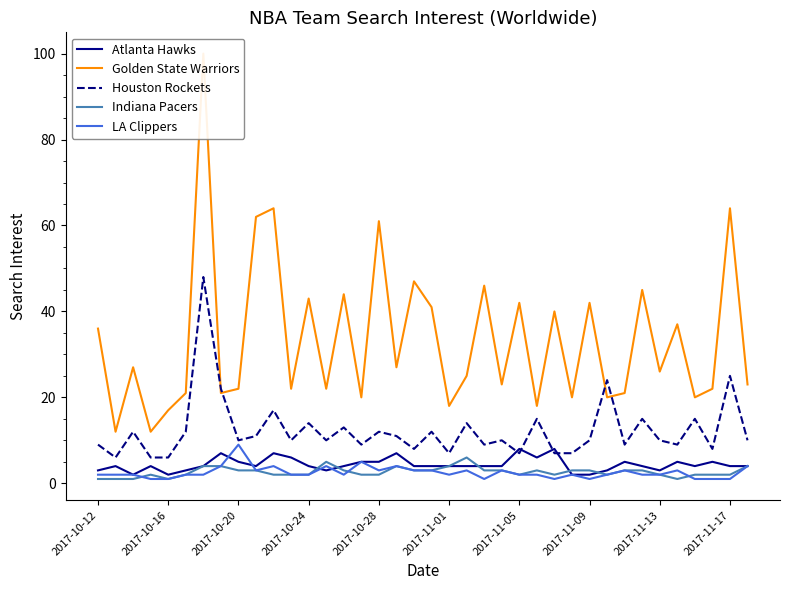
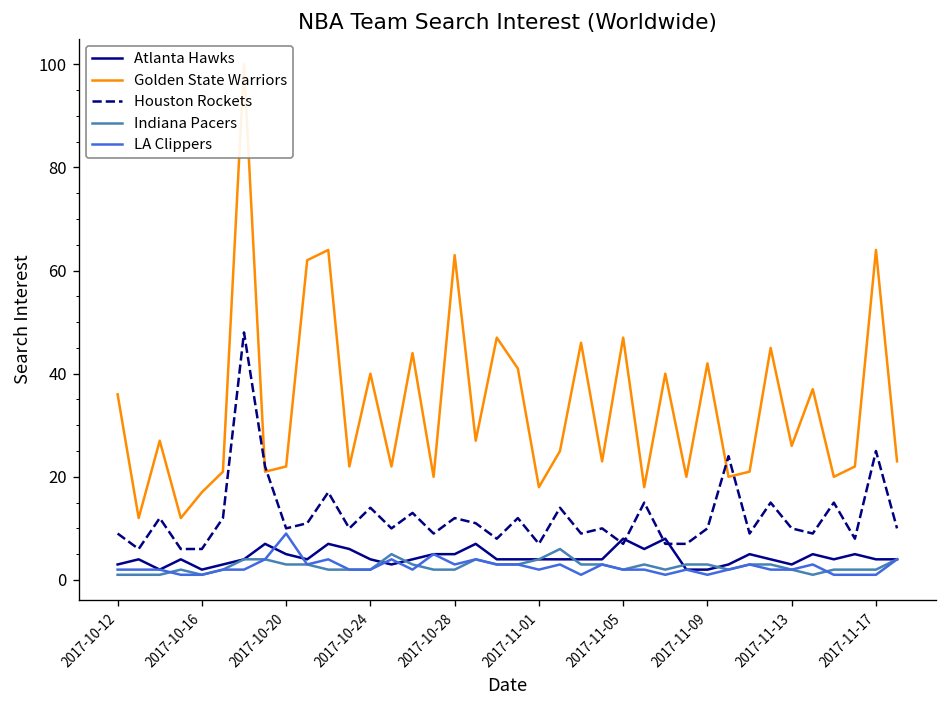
Golden State Warriors, 2017-10-24: 43 -> 40
Golden State Warriors, 2017-10-28: 61 -> 63
Golden State Warriors, 2017-11-05: 42 -> 47
